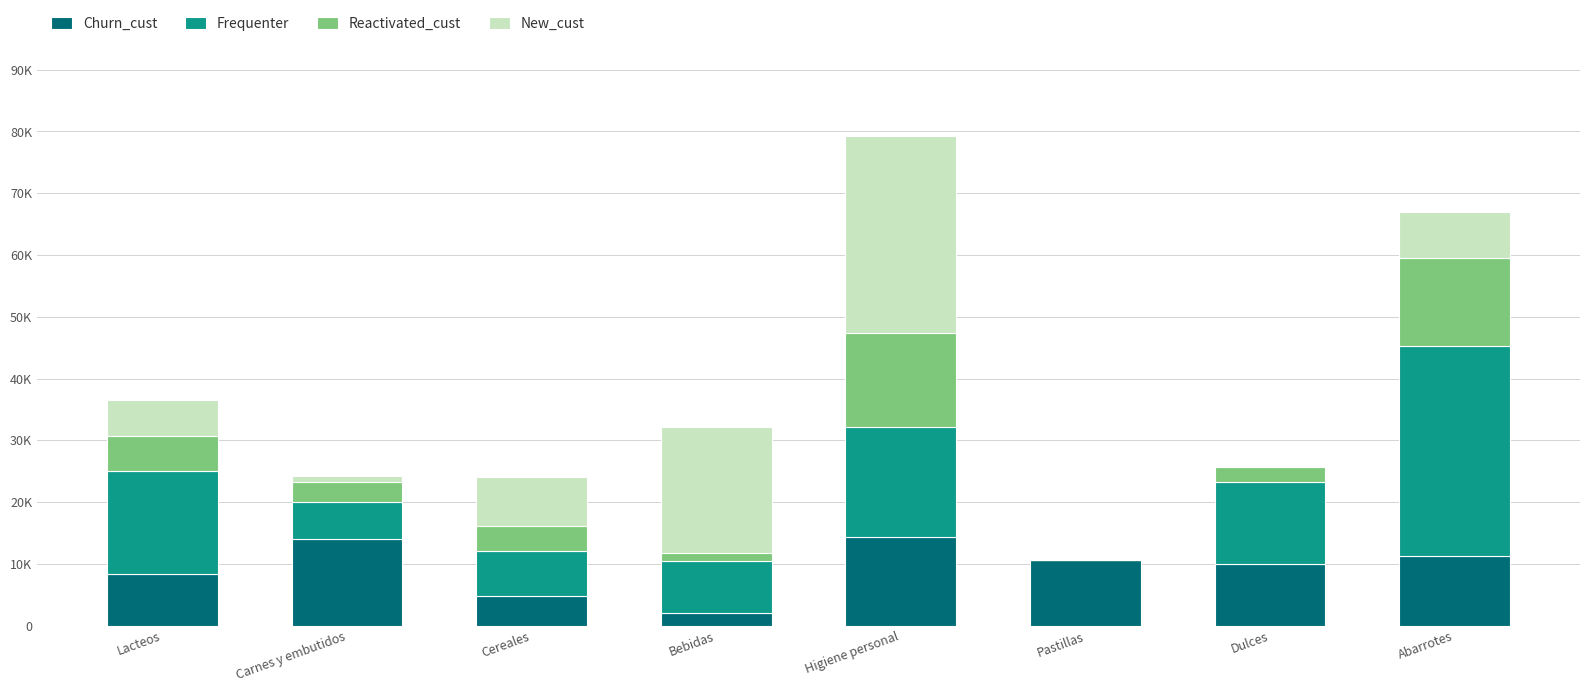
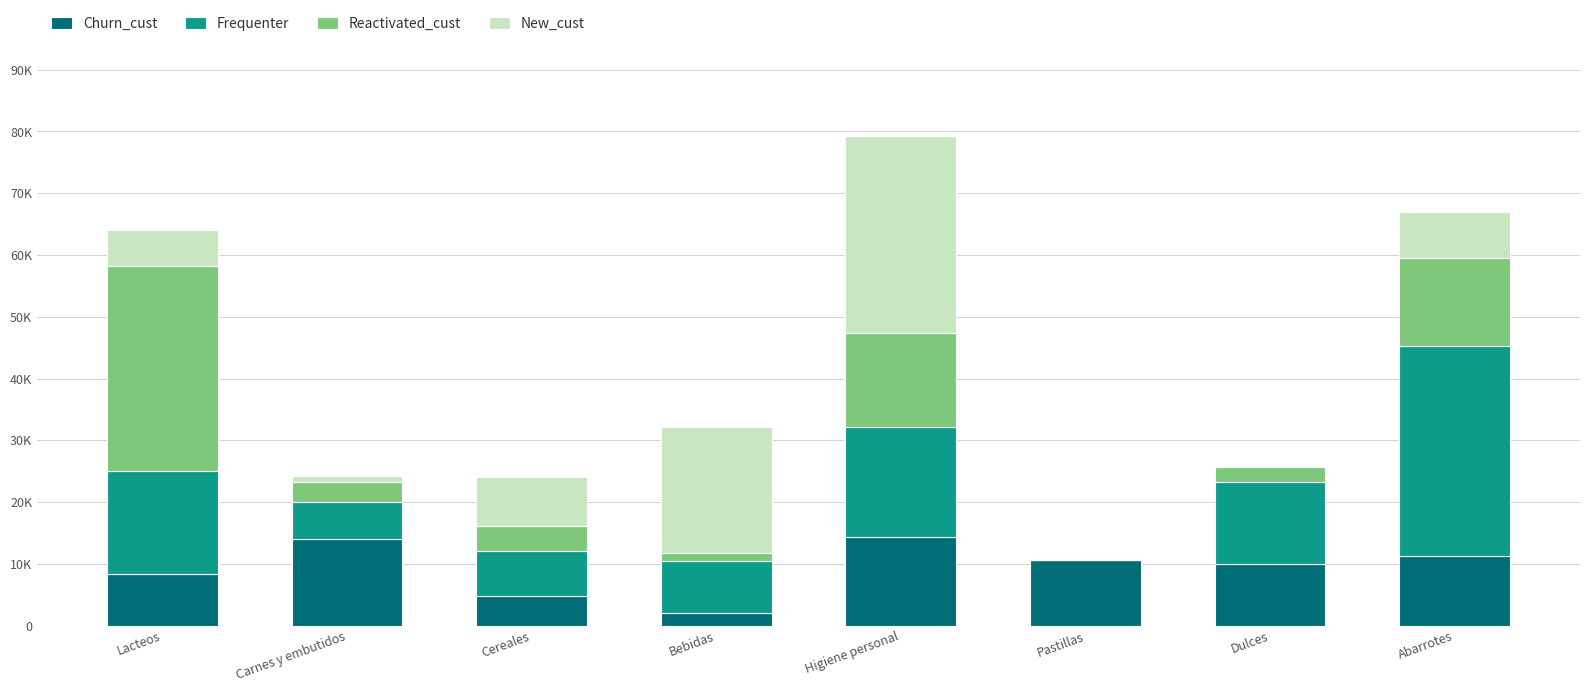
Reactivated_cust, Lacteos: 6000 -> 33000
